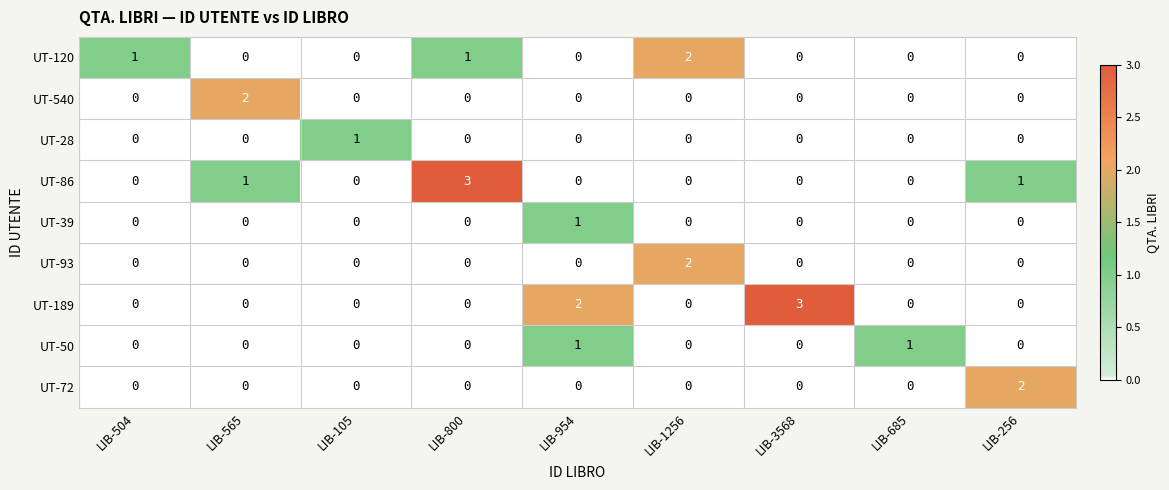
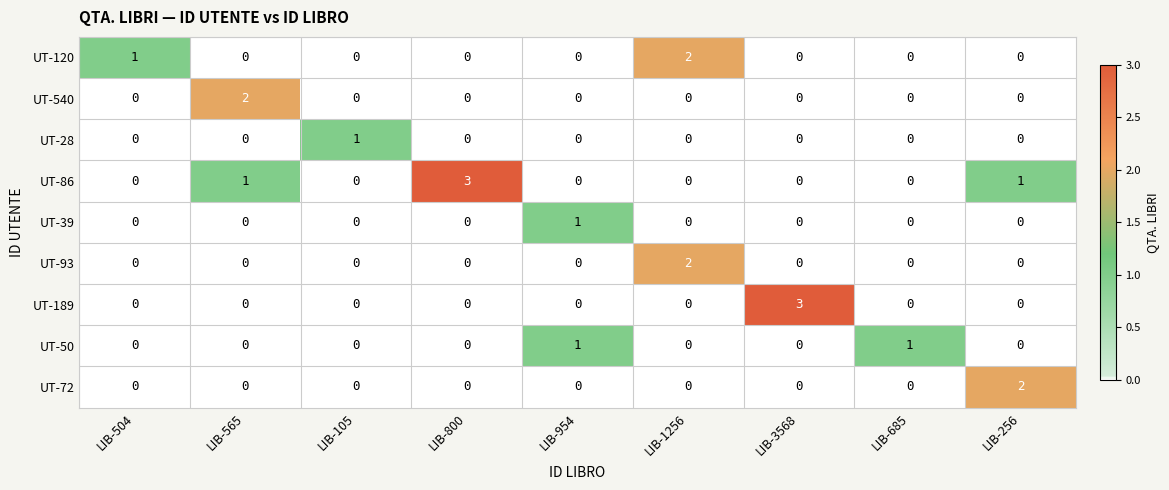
UT-120, LIB-800: 1 -> 0
UT-189, LIB-954: 2 -> 0
